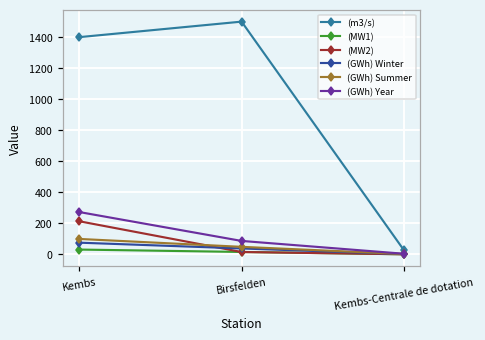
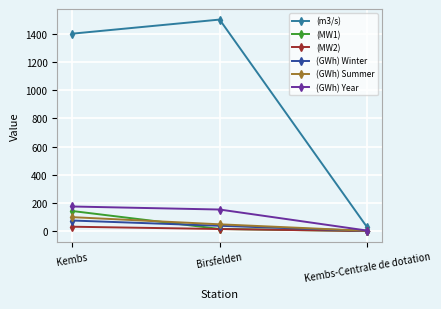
(MW1), Kembs: 30 -> 140
(MW2), Kembs: 210 -> 30
(GWh) Year, Kembs: 270 -> 170
(GWh) Year, Birsfelden: 90 -> 150
